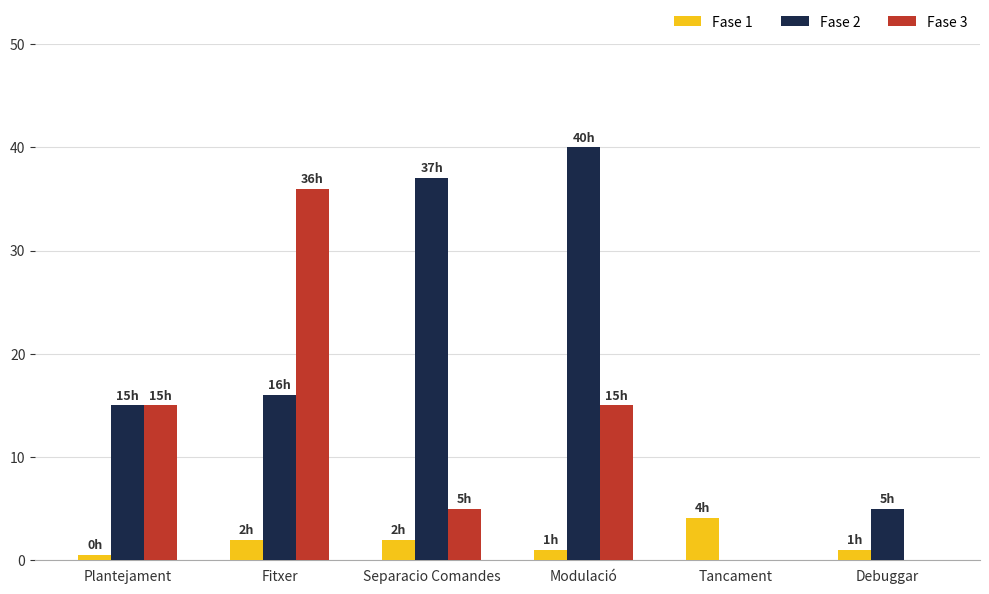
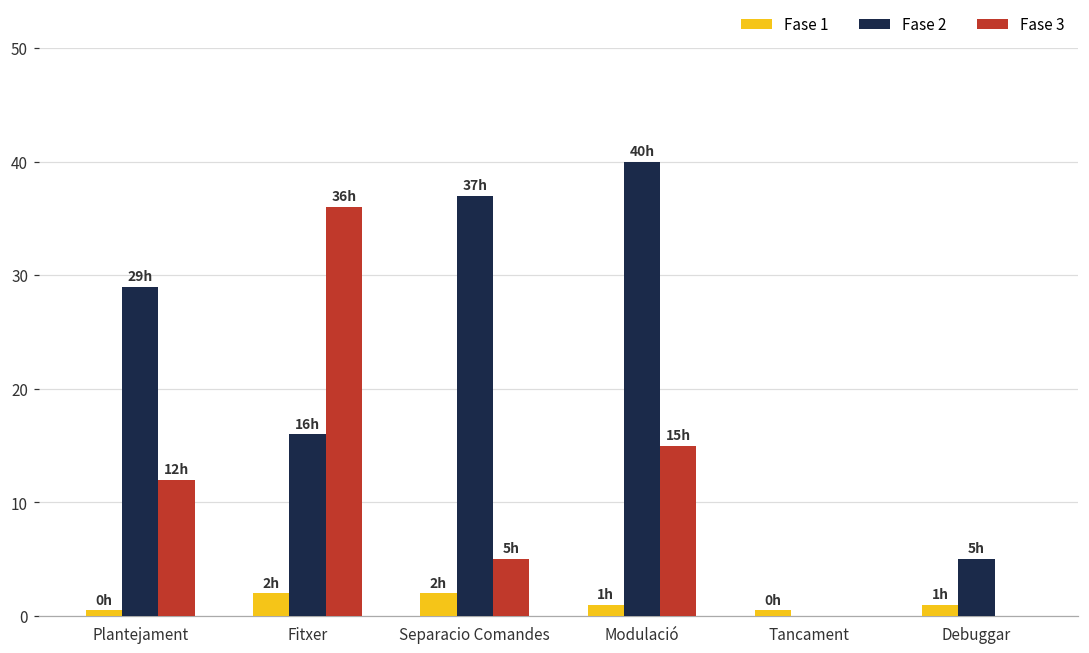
Fase 2, Plantejament: 15h -> 29h
Fase 3, Plantejament: 15h -> 12h
Fase 1, Tancament: 4h -> 0h
